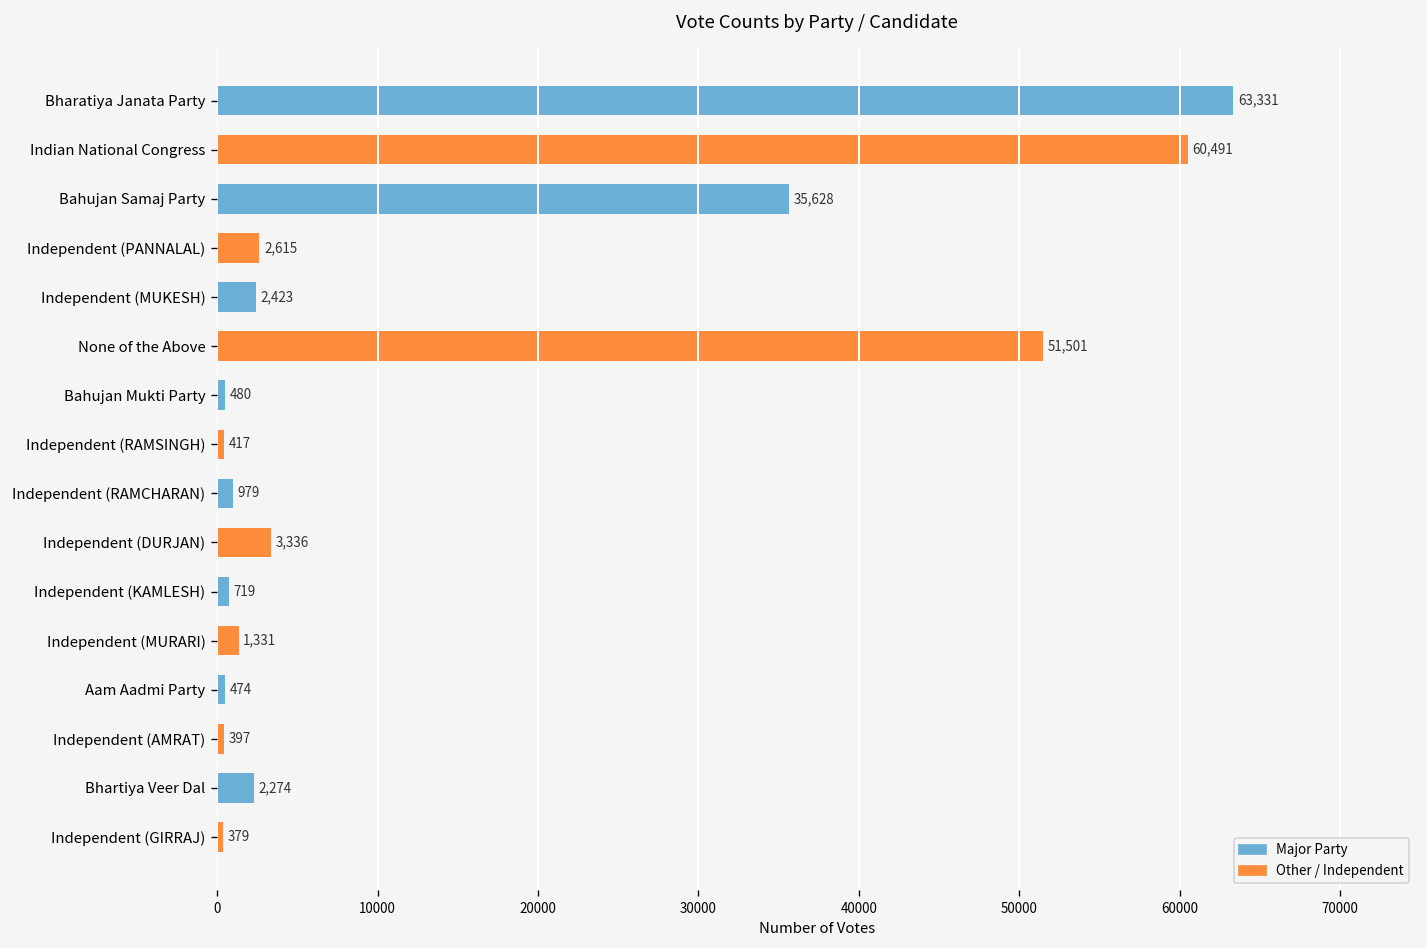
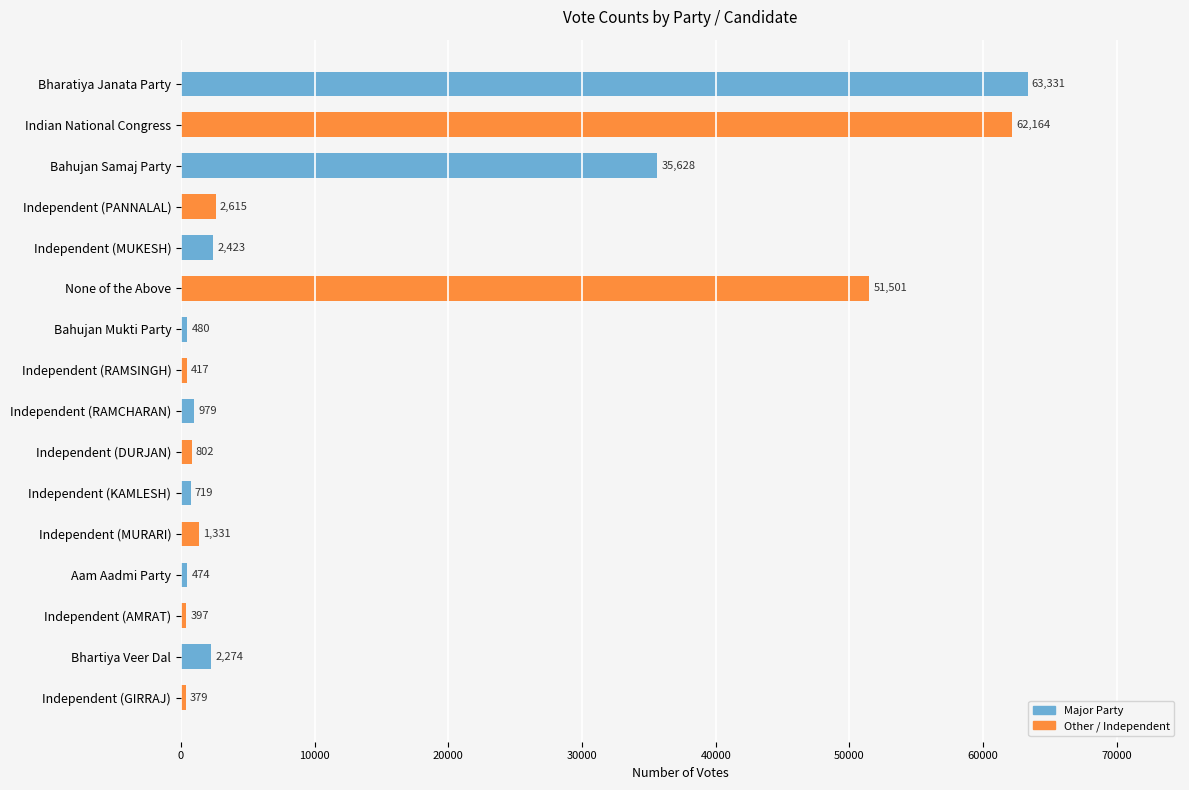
Indian National Congress: 60,491 -> 62,164
Independent (DURJAN): 3,336 -> 802
